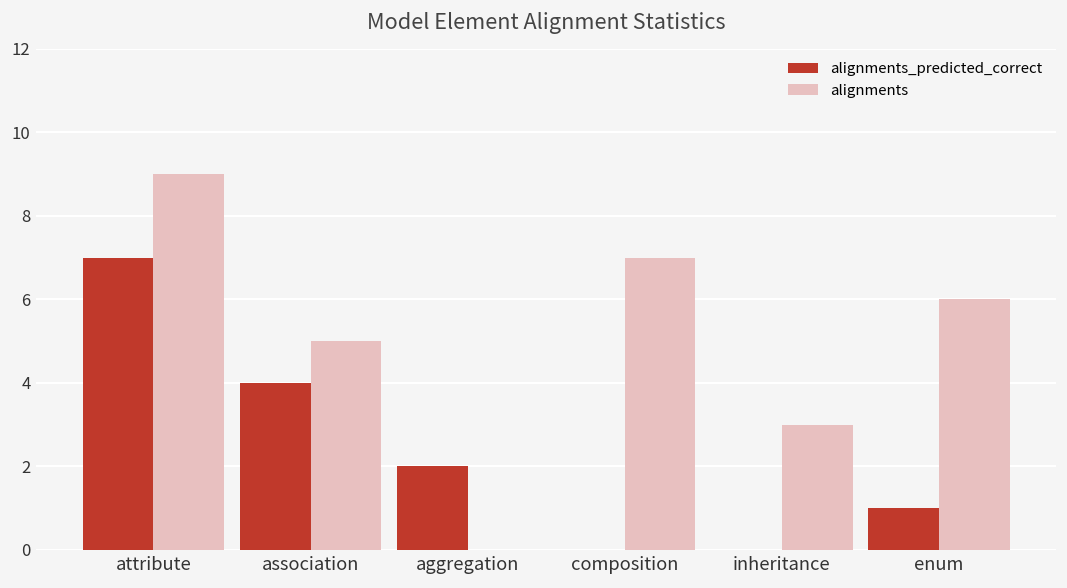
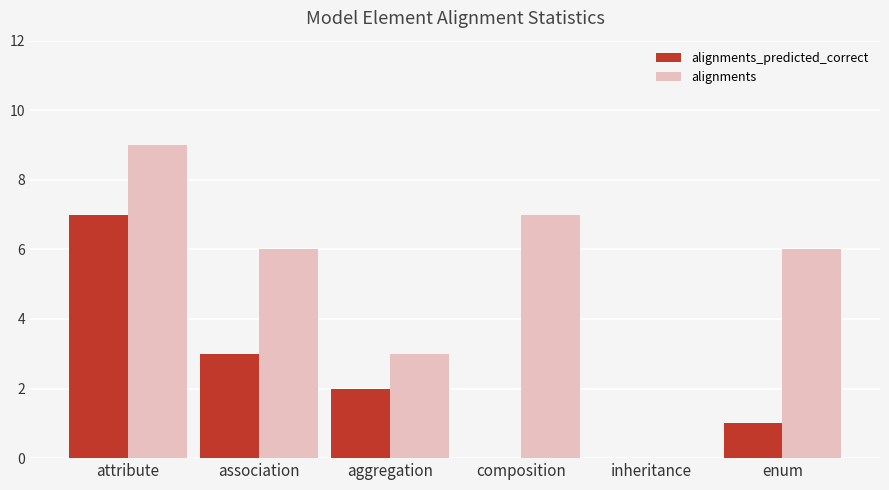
alignments_predicted_correct, association: 4 -> 3
alignments, association: 5 -> 6
alignments, aggregation: 0 -> 3
alignments, inheritance: 3 -> 0
